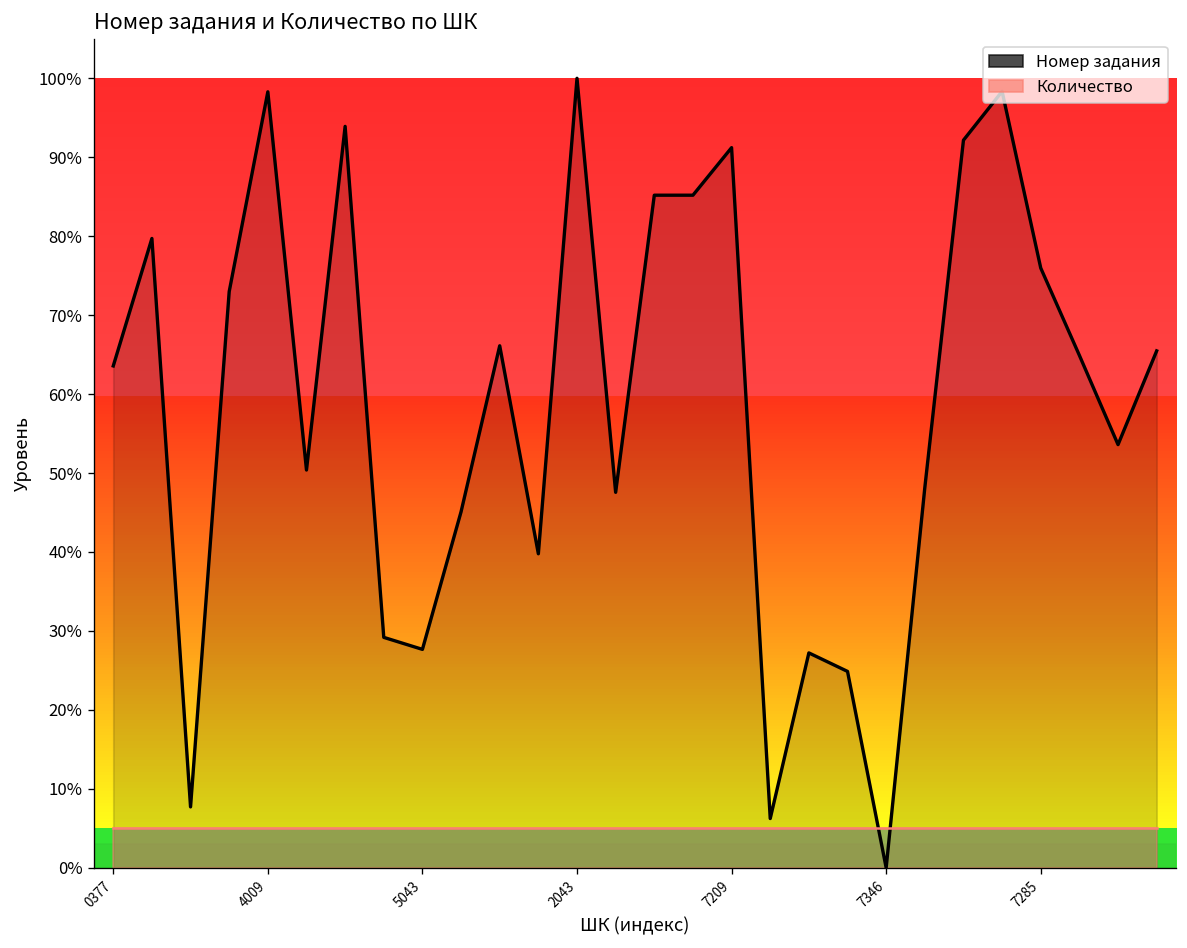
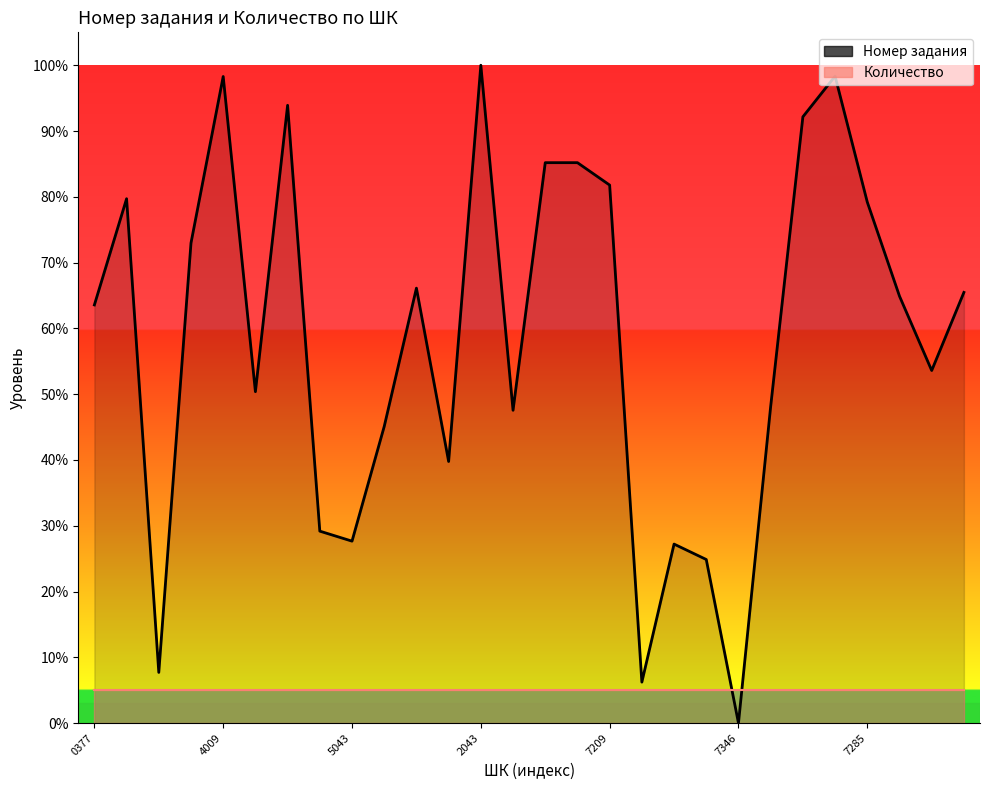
Номер задания, 7209: 91% -> 82%
Номер задания, 7285: 76% -> 79%
